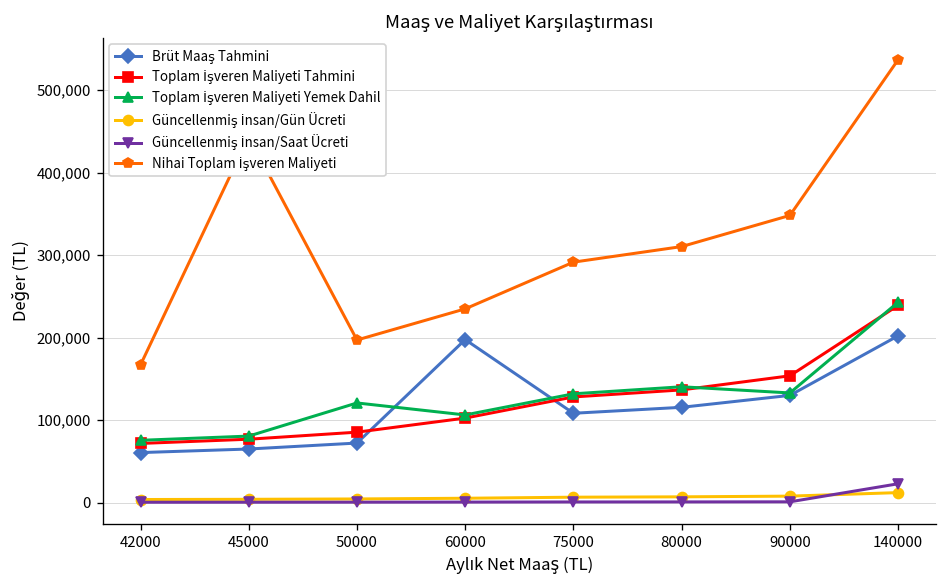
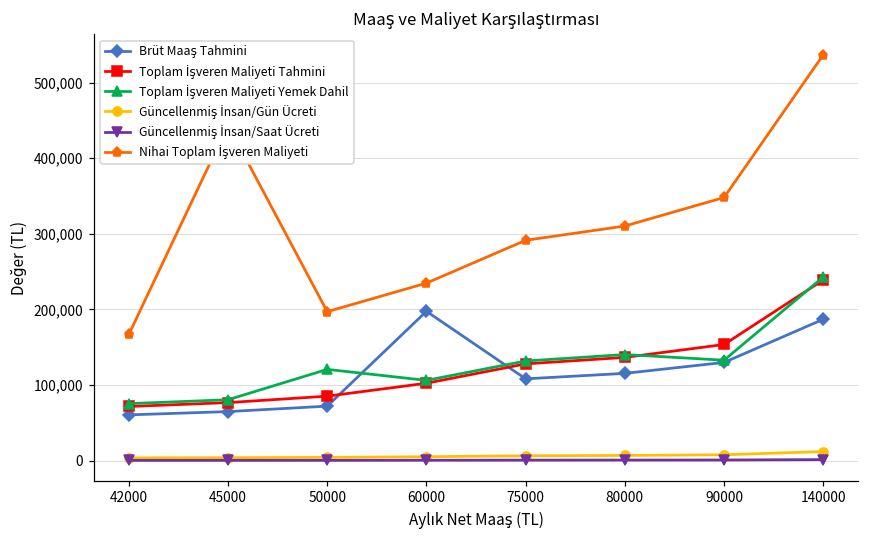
Brüt Maaş Tahmini, 140000: 200,000 -> 190,000
Güncellenmiş İnsan/Saat Ücreti, 140000: 20,000 -> 0
